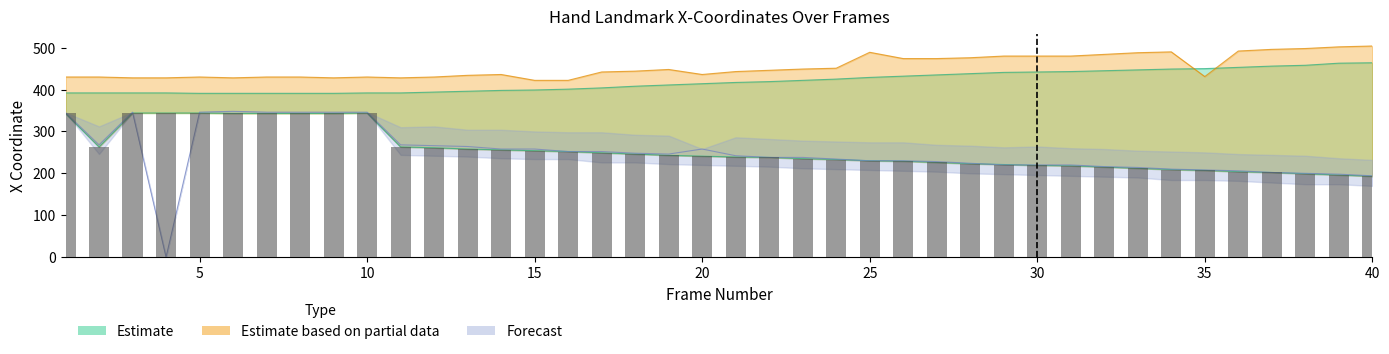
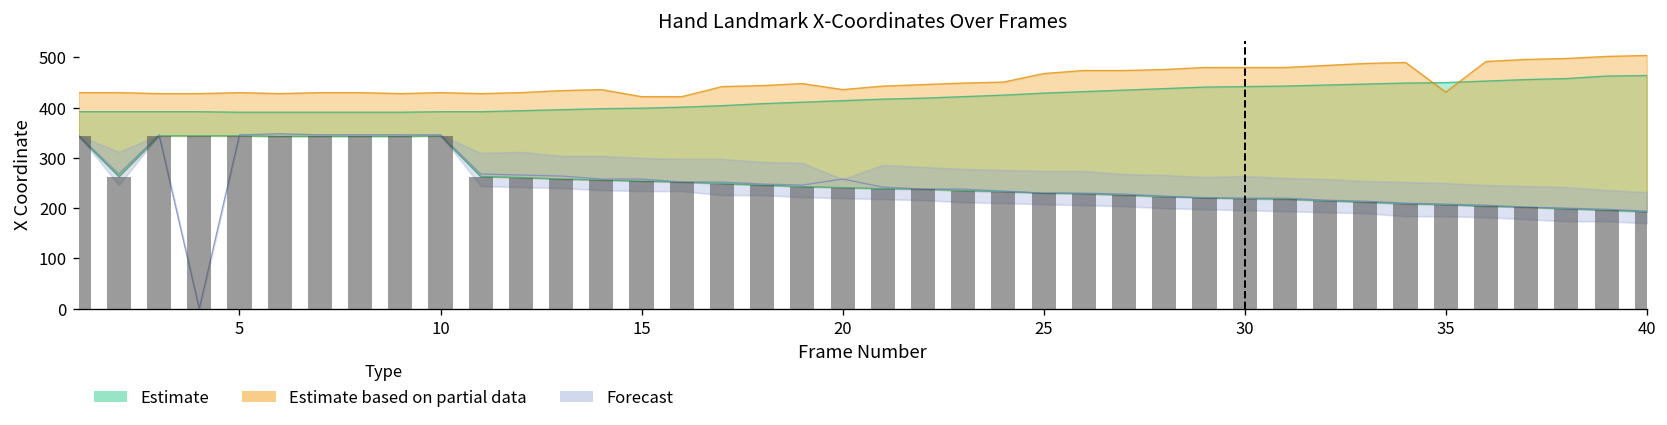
Estimate based on partial data, 25: 490 -> 470
